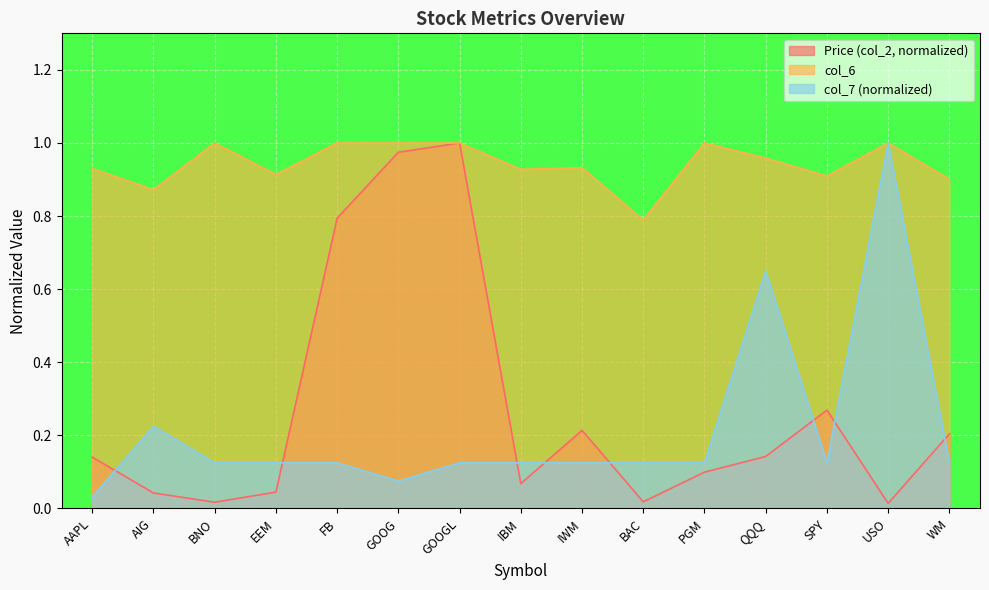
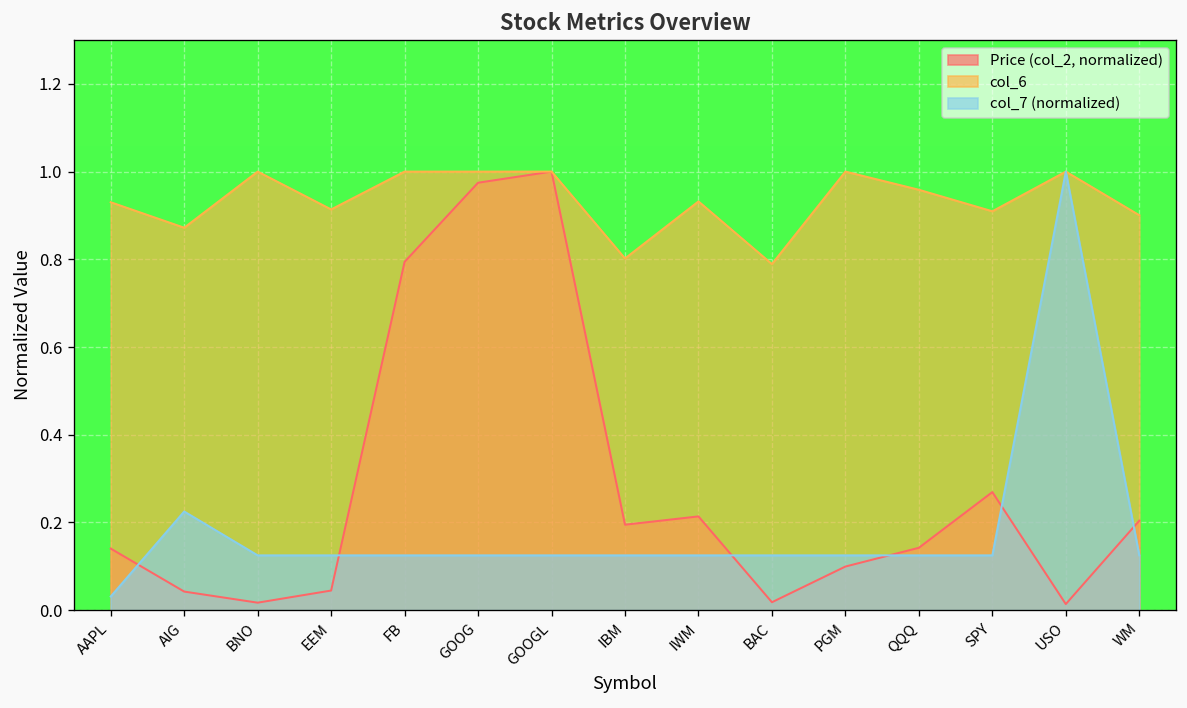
col_7 (normalized), GOOG: 0.08 -> 0.13
Price (col_2, normalized), IBM: 0.07 -> 0.19
col_6, IBM: 0.93 -> 0.80
col_7 (normalized), QQQ: 0.65 -> 0.13
